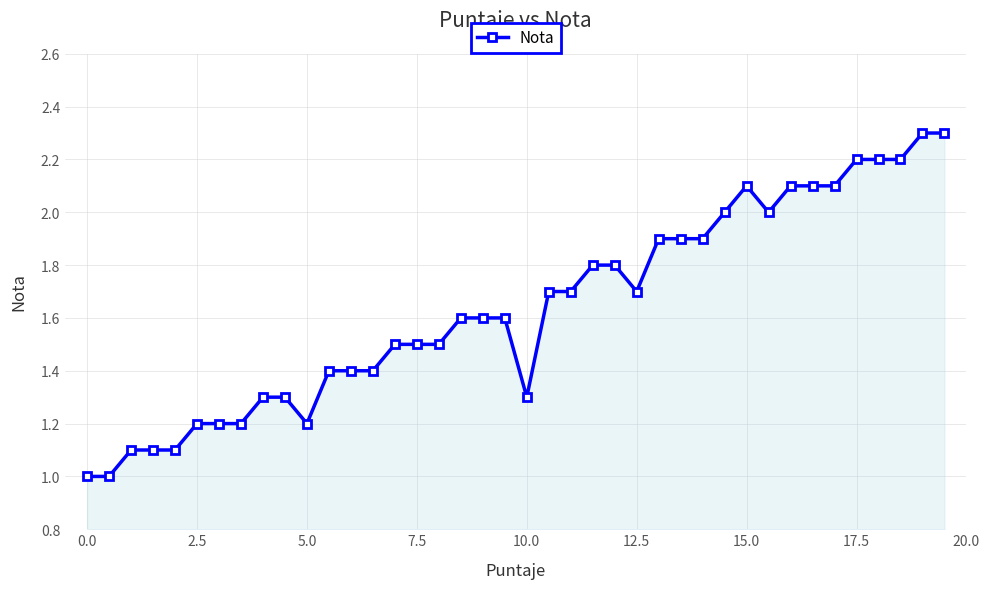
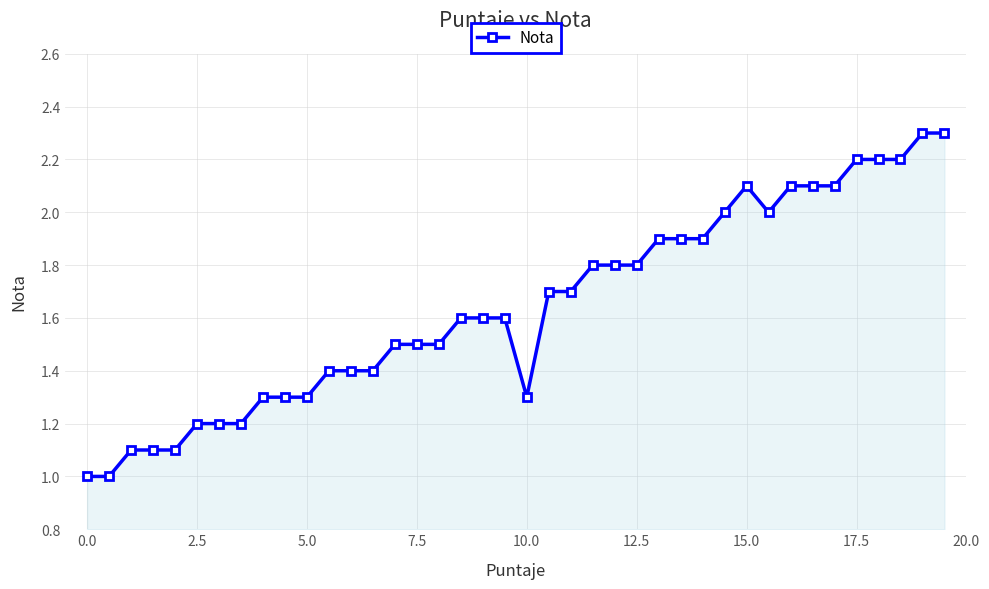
5.0: 1.2 -> 1.3
12.5: 1.7 -> 1.8
